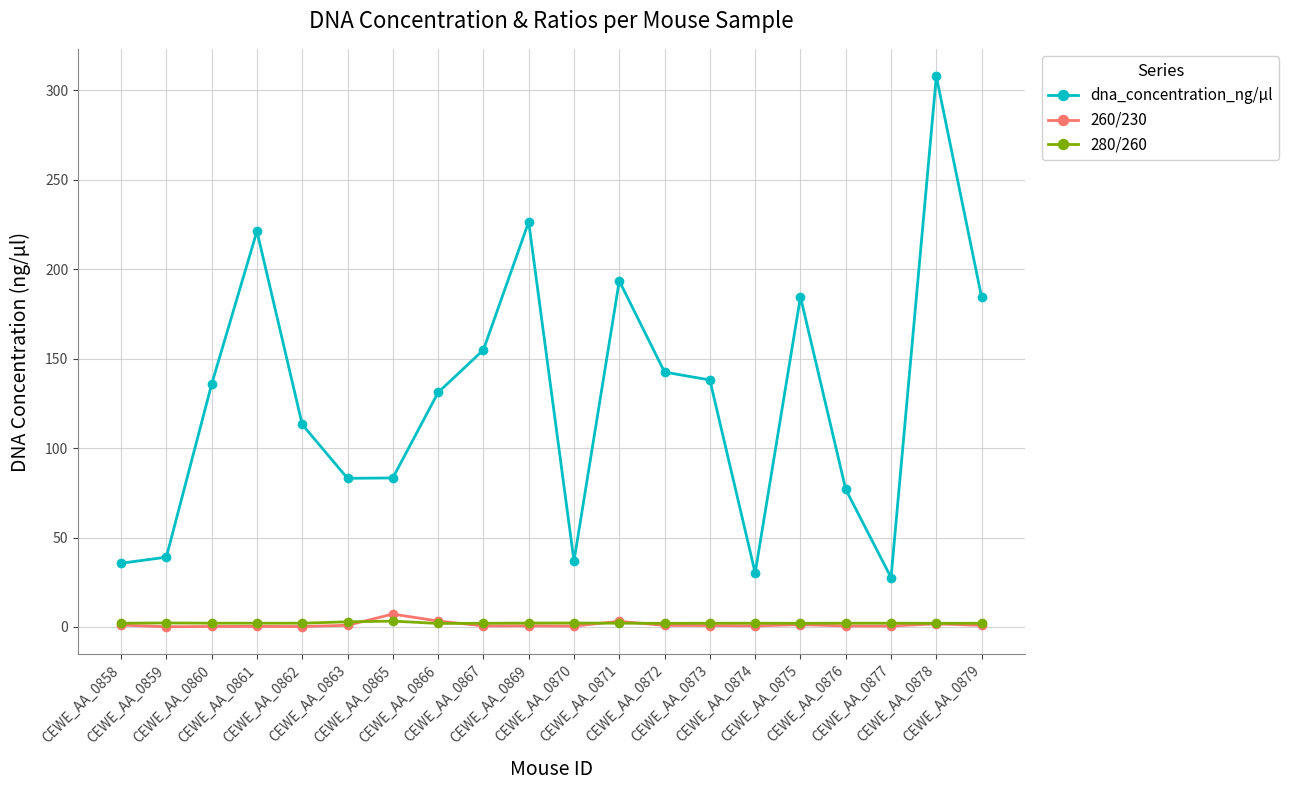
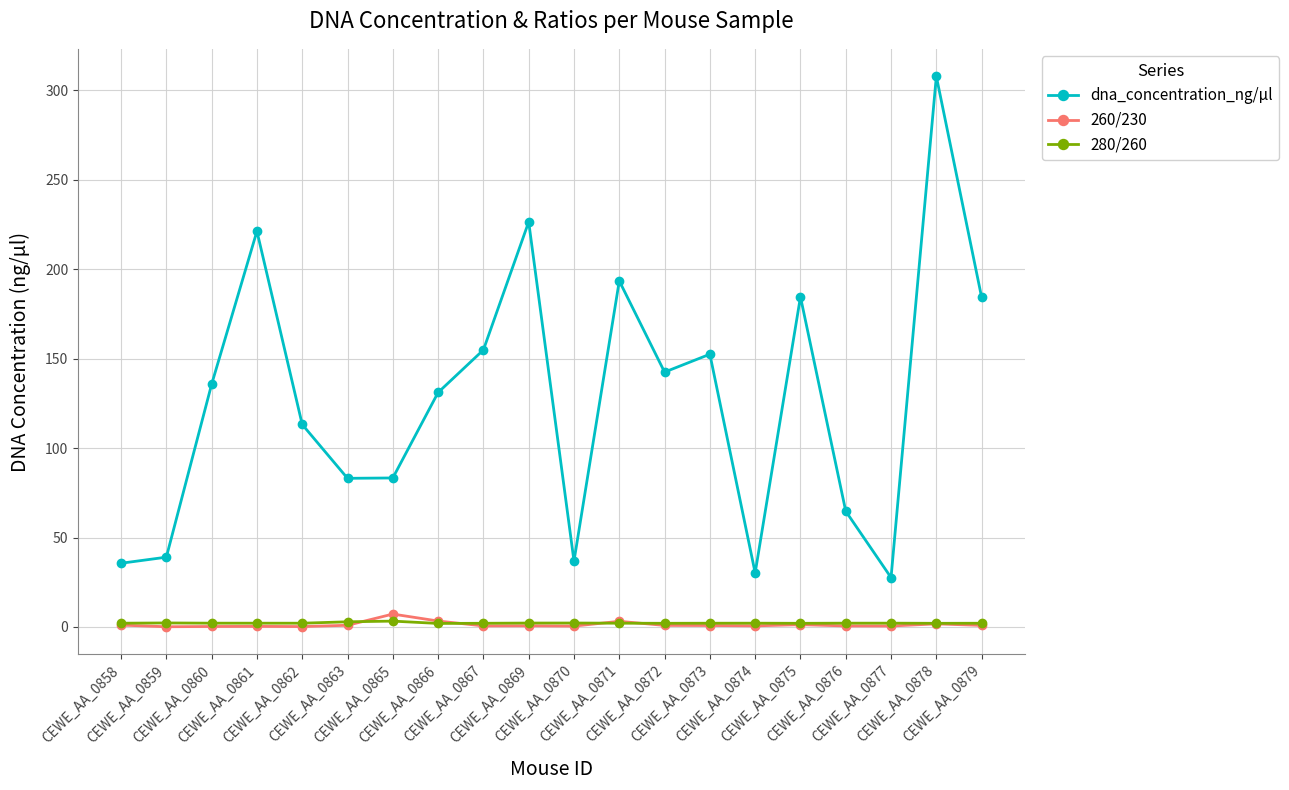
dna_concentration_ng/µl, CEWE_AA_0873: 138 -> 153
dna_concentration_ng/µl, CEWE_AA_0876: 77 -> 65
